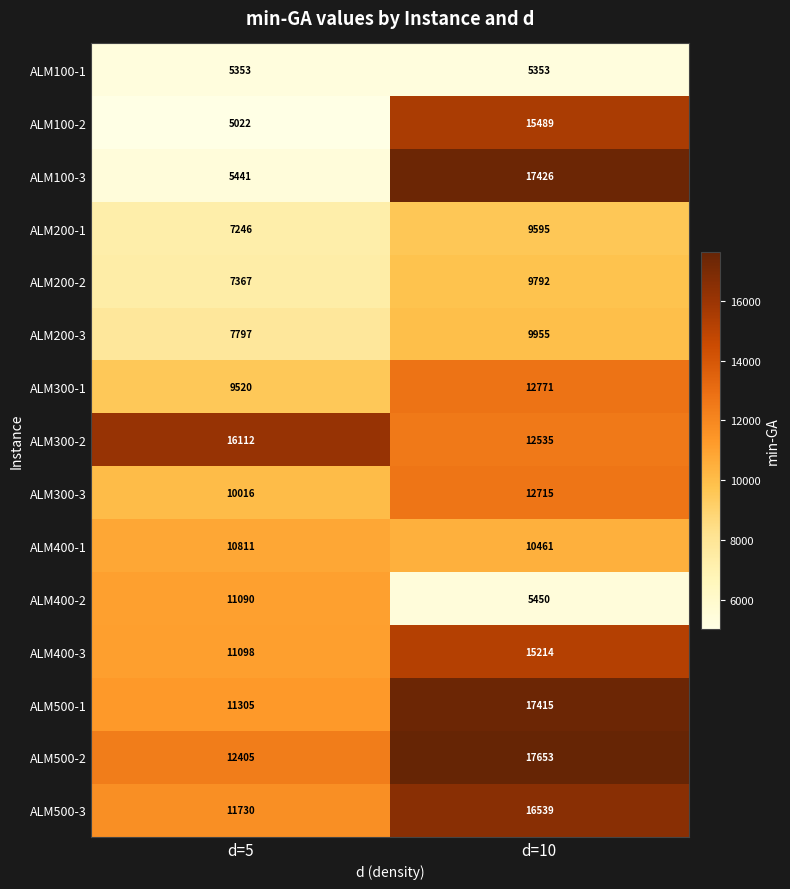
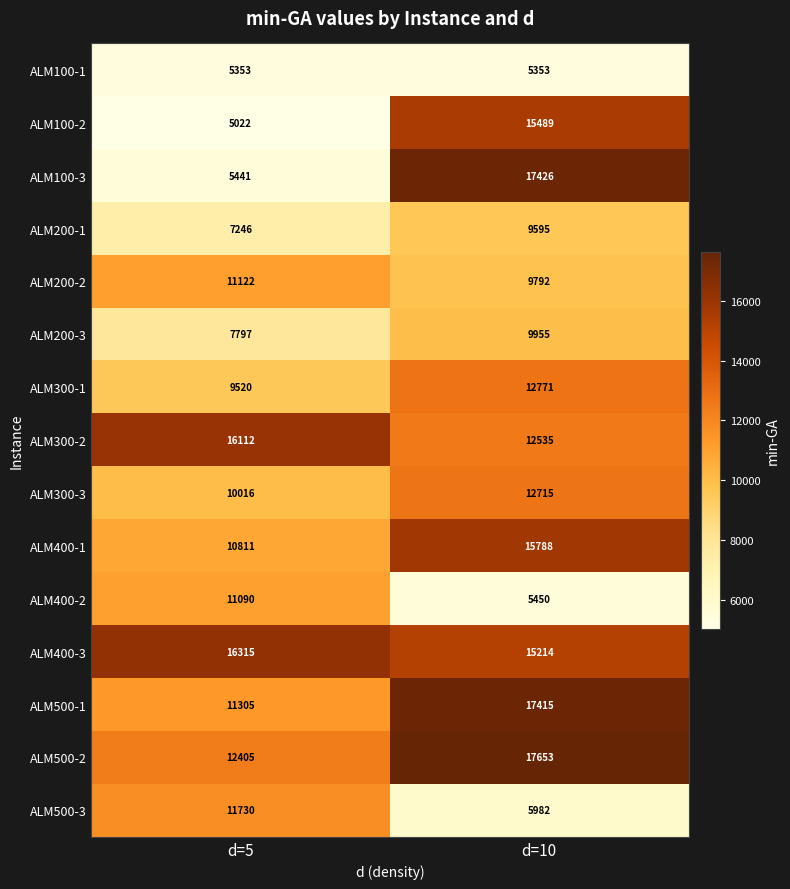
ALM200-2, d=5: 7367 -> 11122
ALM400-1, d=10: 10461 -> 15788
ALM400-3, d=5: 11098 -> 16315
ALM500-3, d=10: 16539 -> 5982
